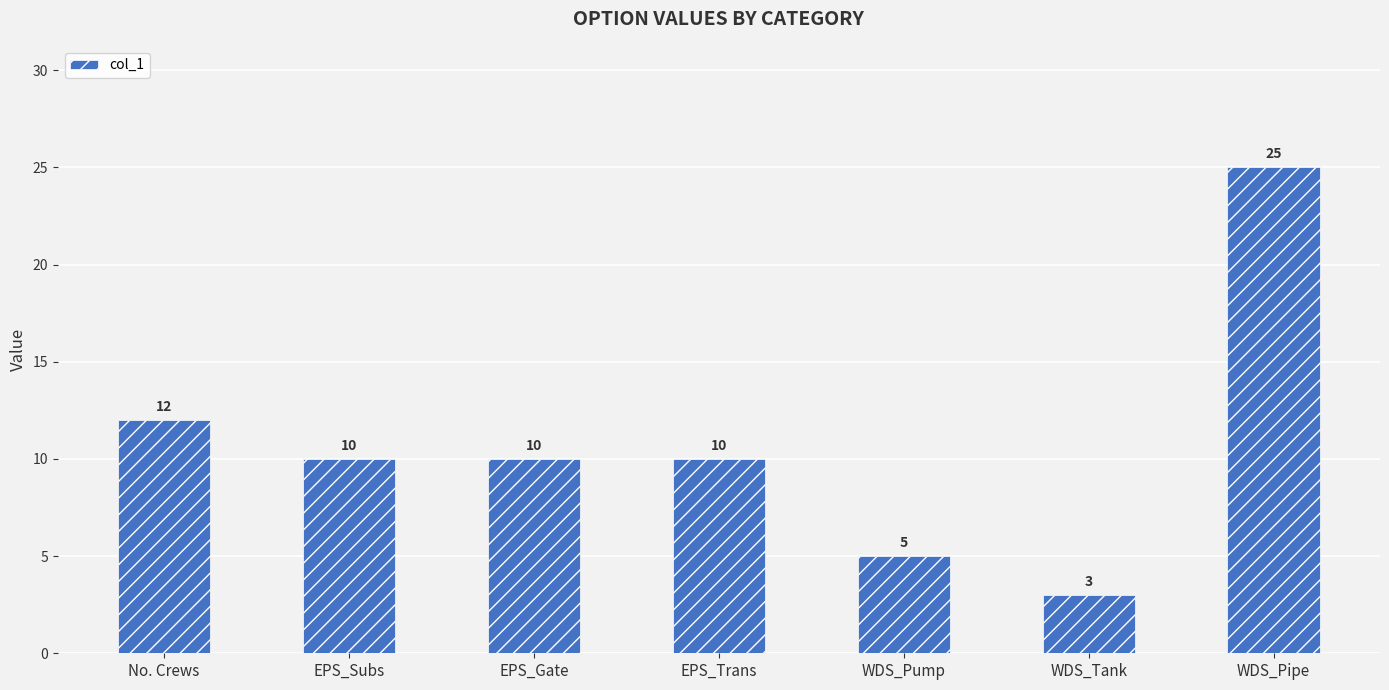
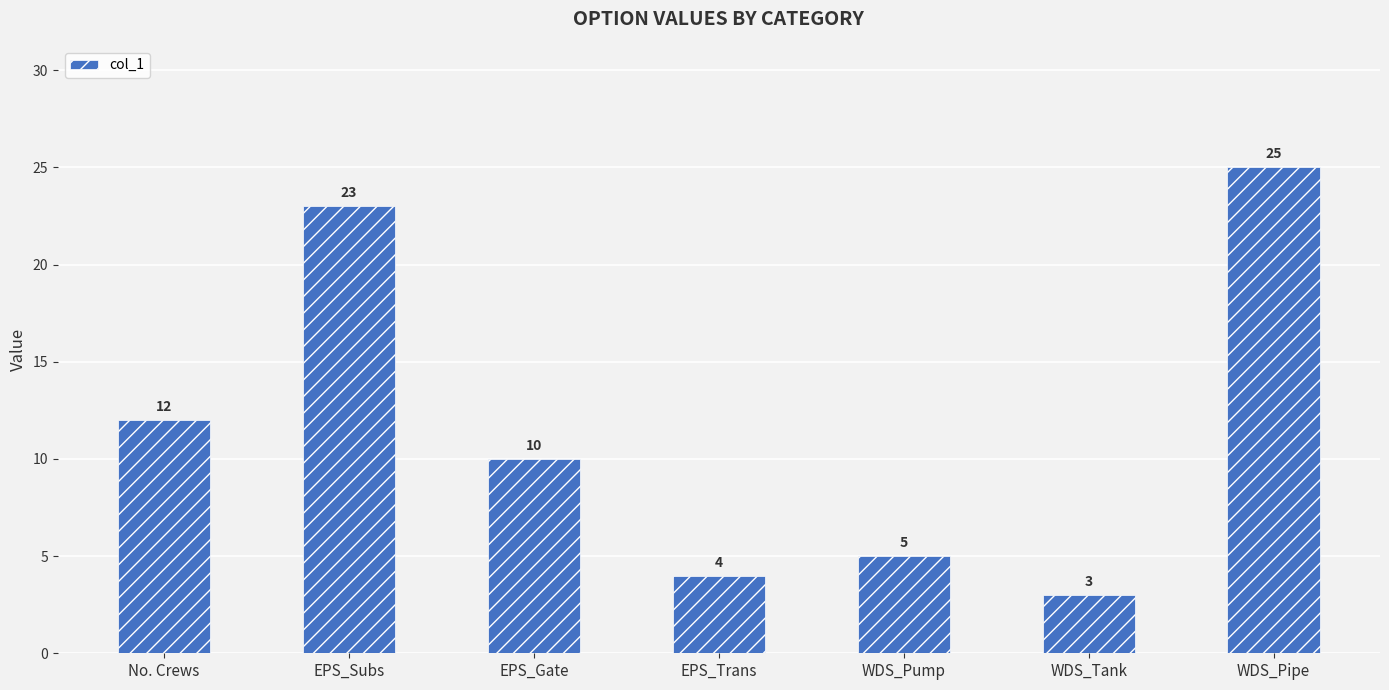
EPS_Subs: 10 -> 23
EPS_Trans: 10 -> 4
